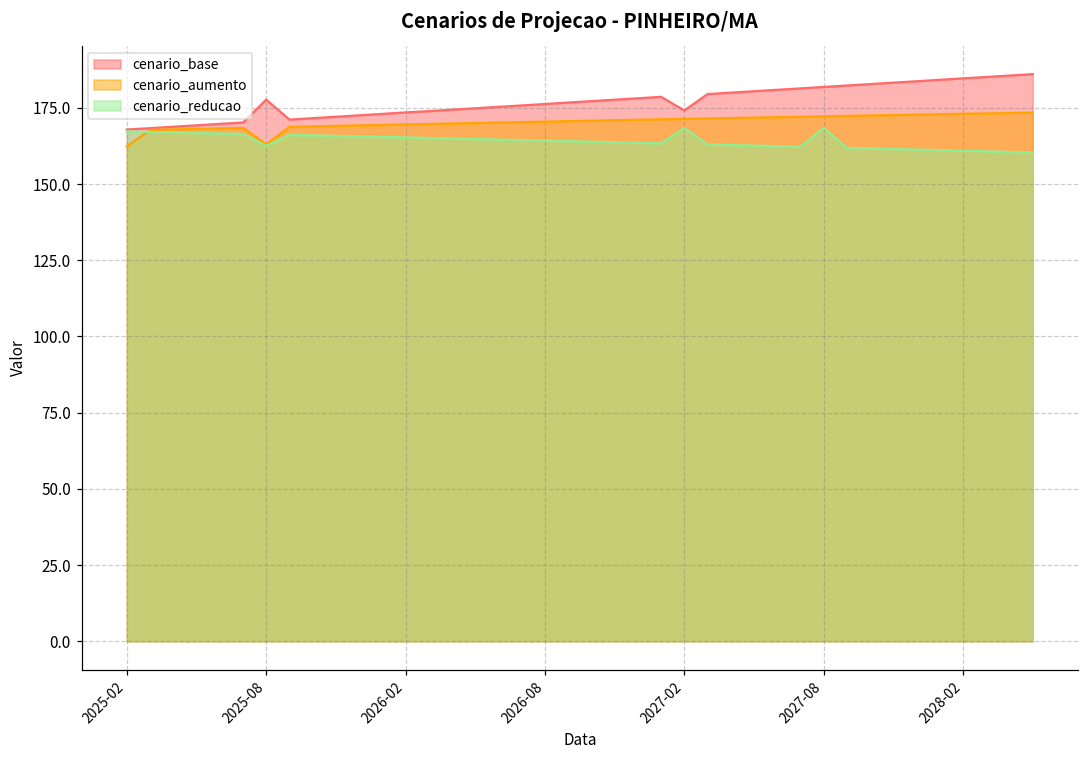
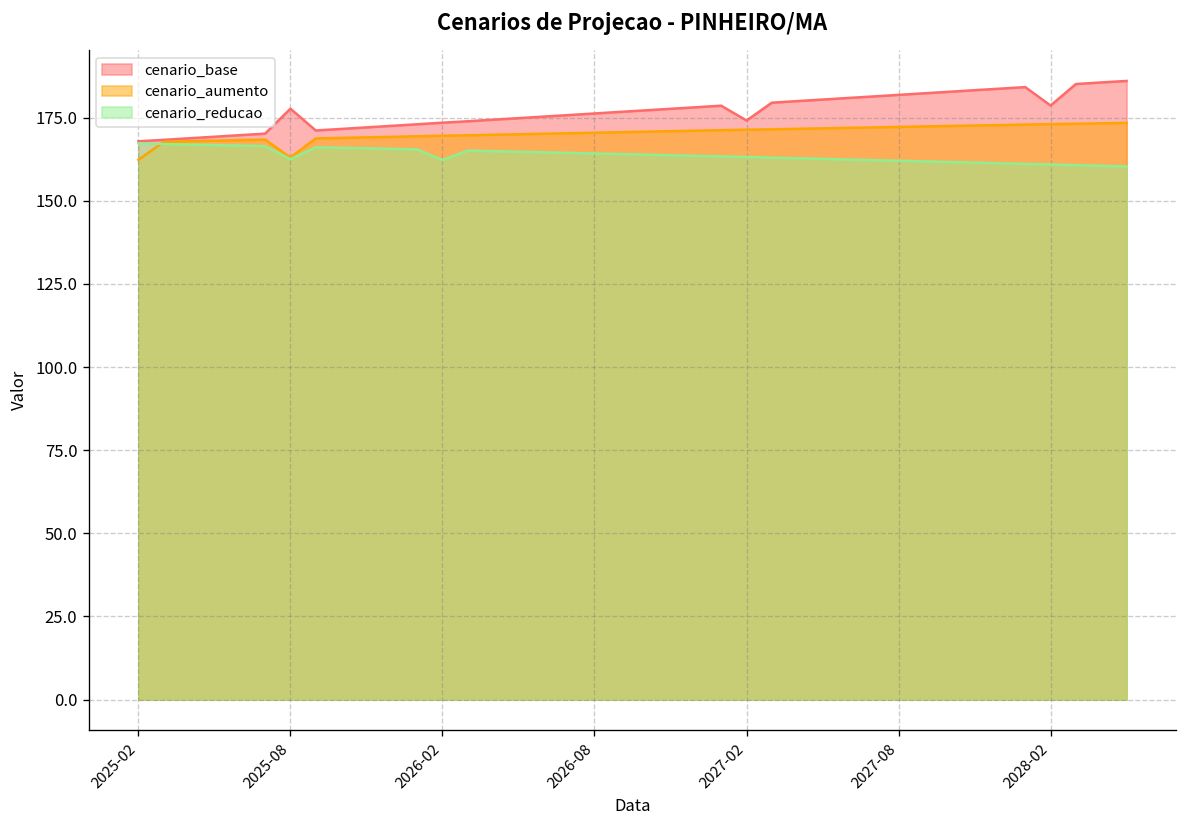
cenario_reducao, 2026-02: 165 -> 162
cenario_reducao, 2027-02: 168 -> 163
cenario_reducao, 2027-08: 168 -> 162
cenario_base, 2028-02: 185 -> 179
